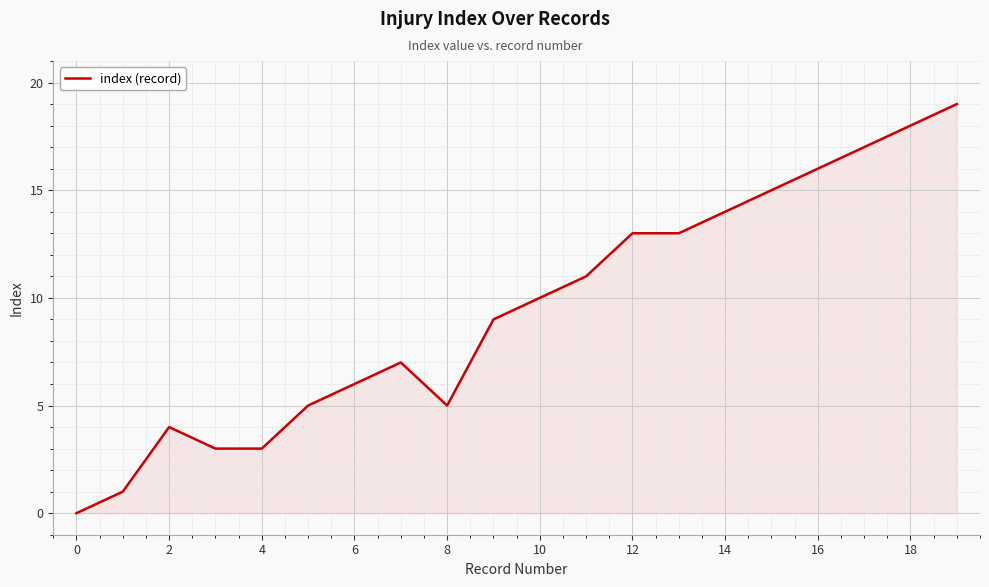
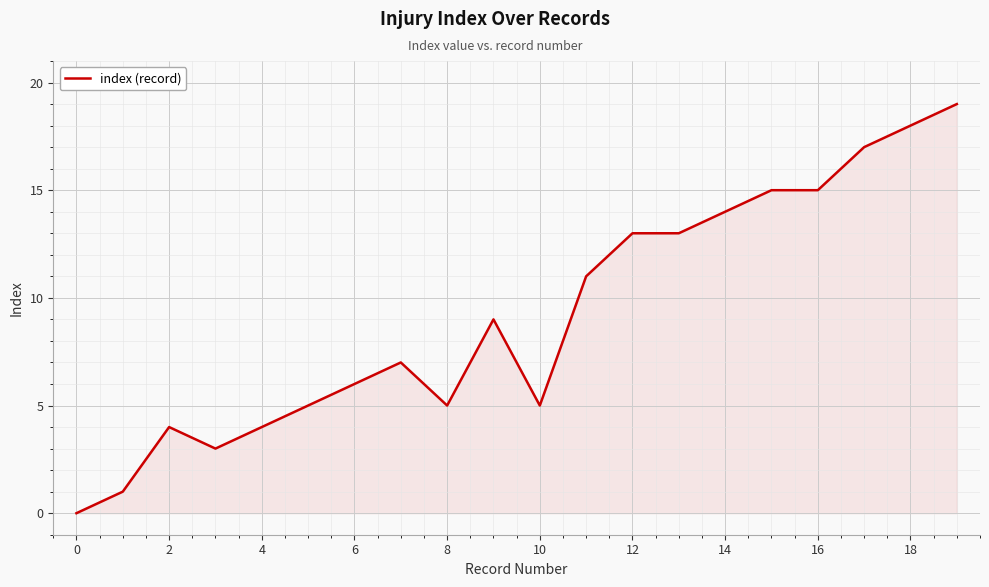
4: 3 -> 4
10: 10 -> 5
16: 16 -> 15
